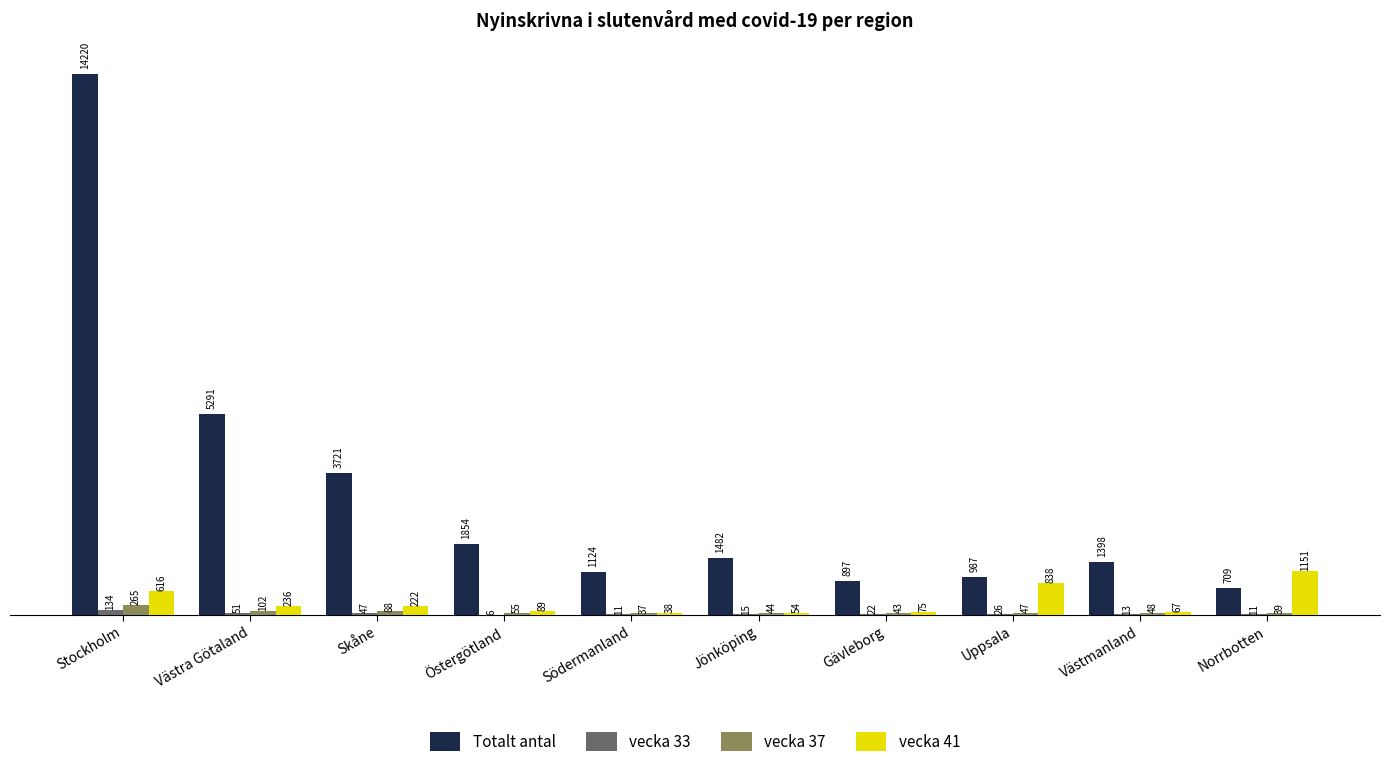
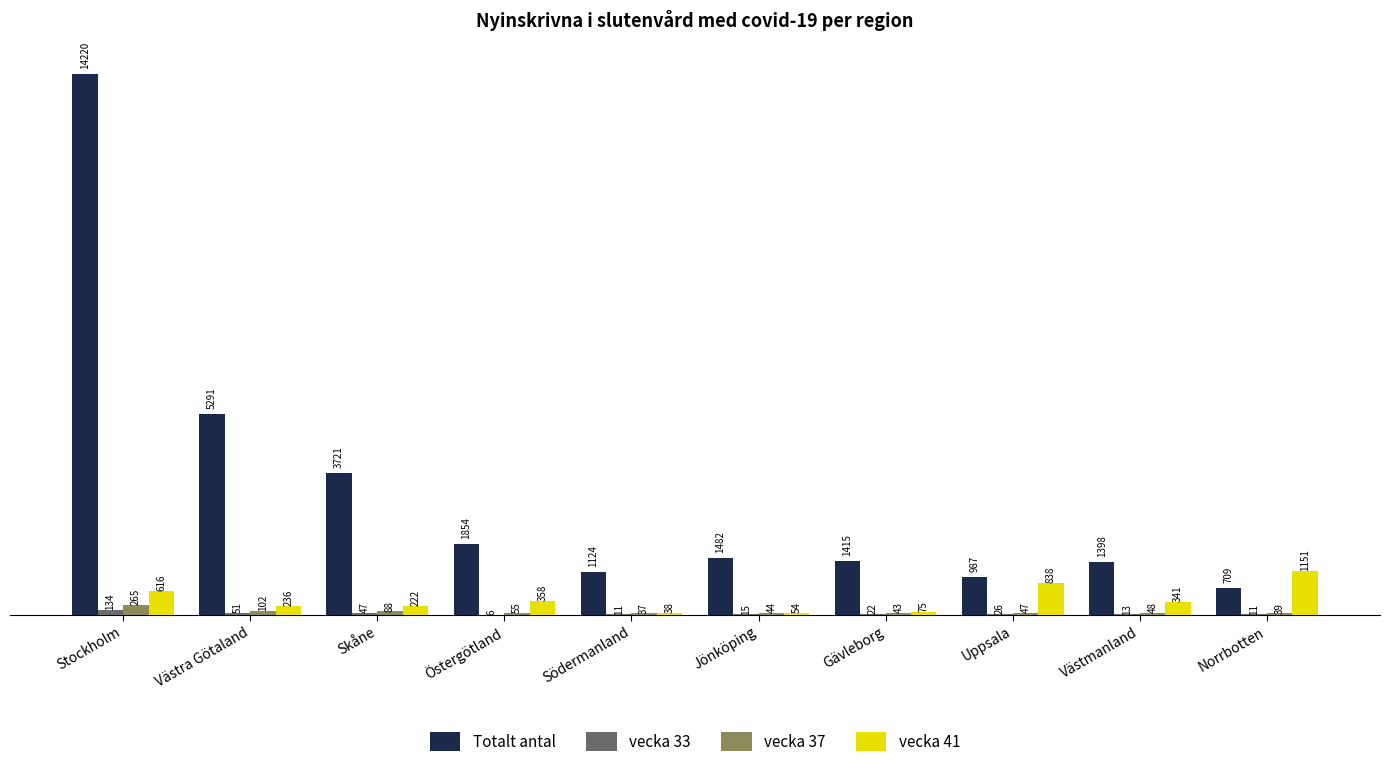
vecka 41, Östergötland: 89 -> 358
Totalt antal, Gävleborg: 897 -> 1415
vecka 41, Västmanland: 67 -> 341
